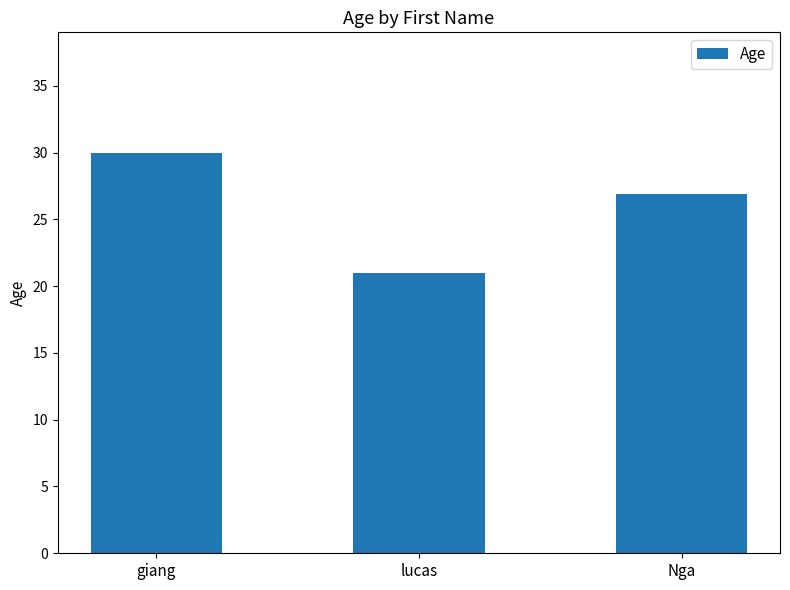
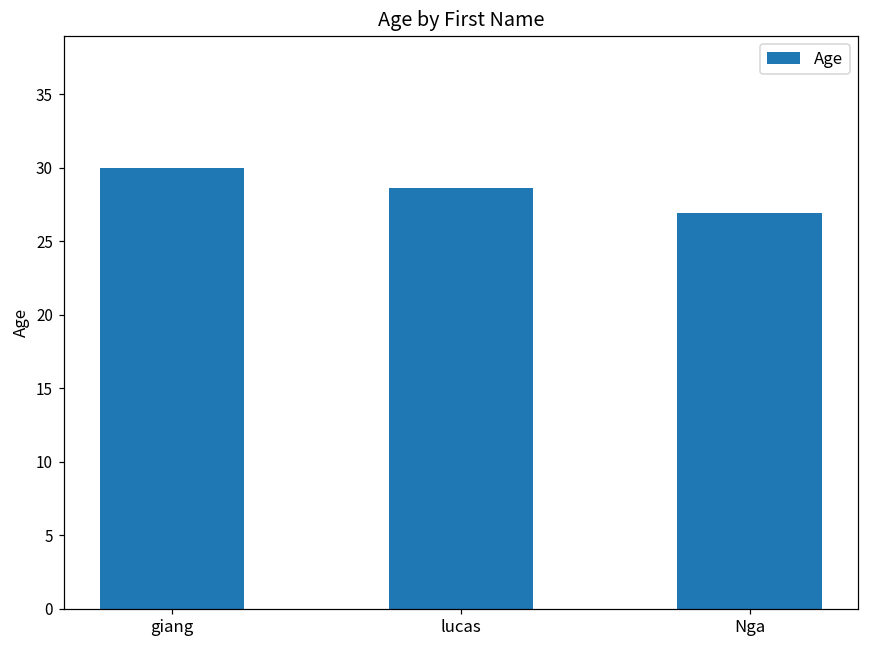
lucas: 21.0 -> 28.6
